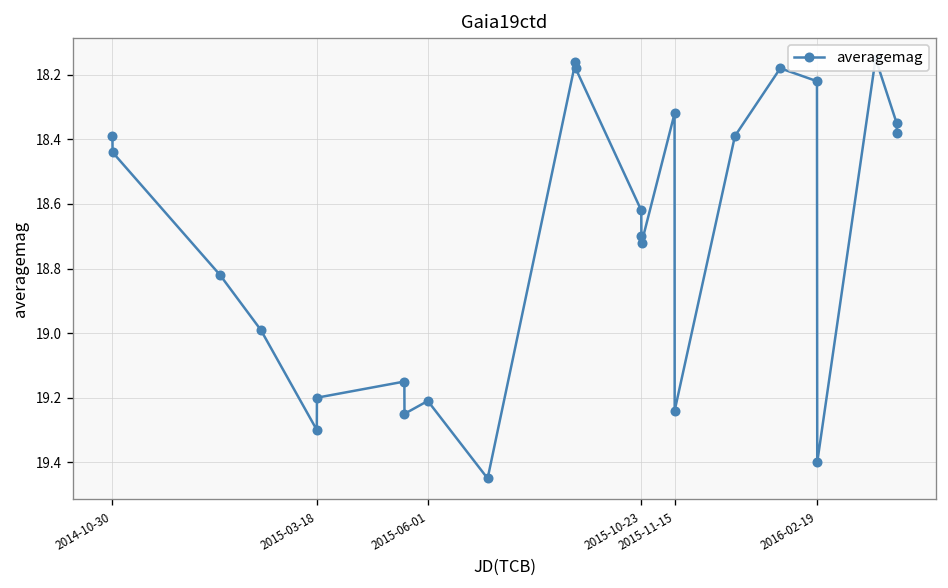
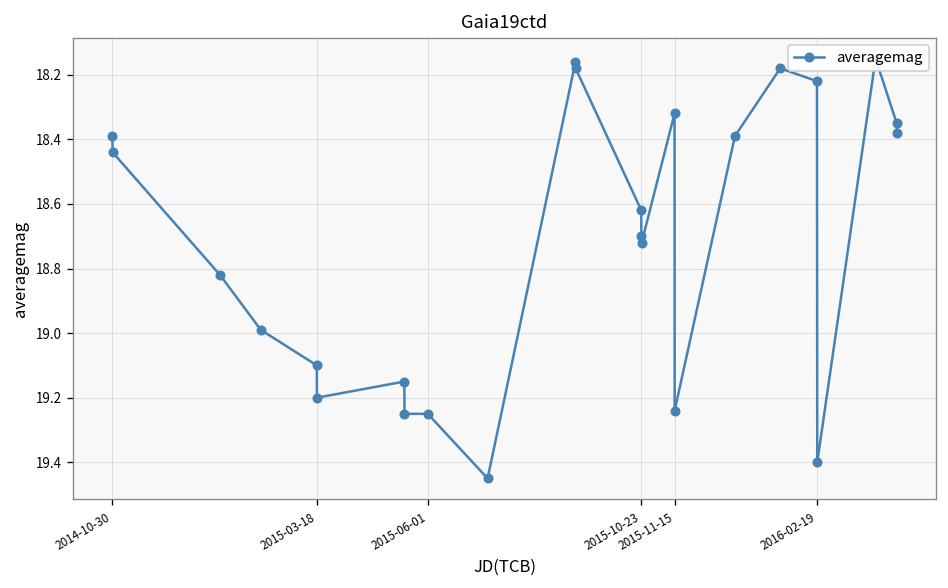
2015-03-18: 19.3 -> 19.1
2015-06-01: 19.21 -> 19.25
